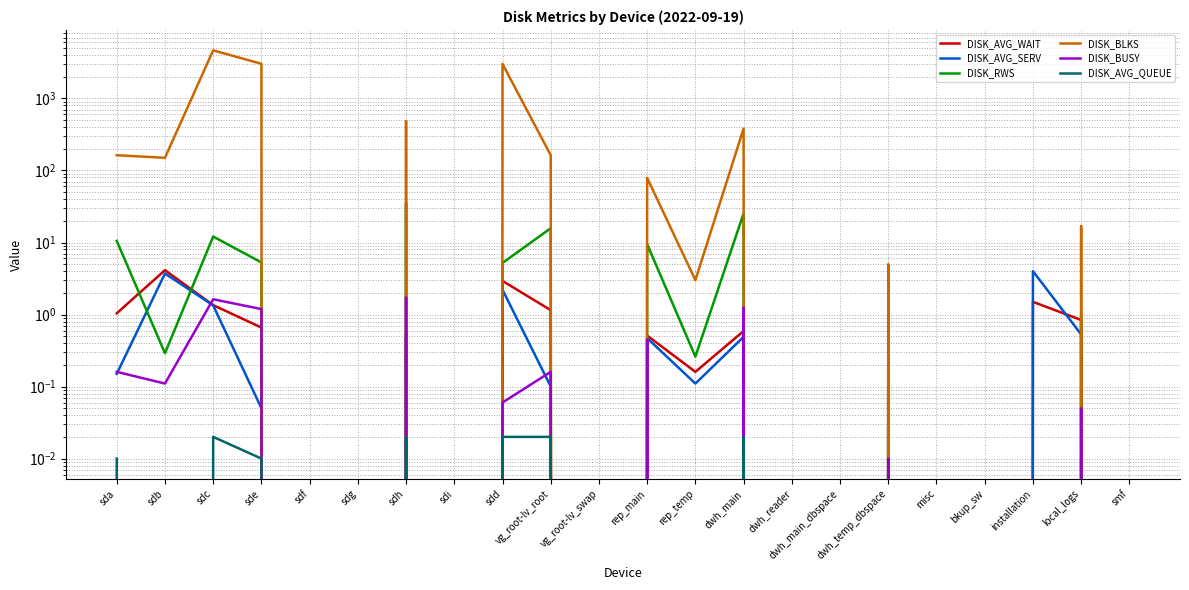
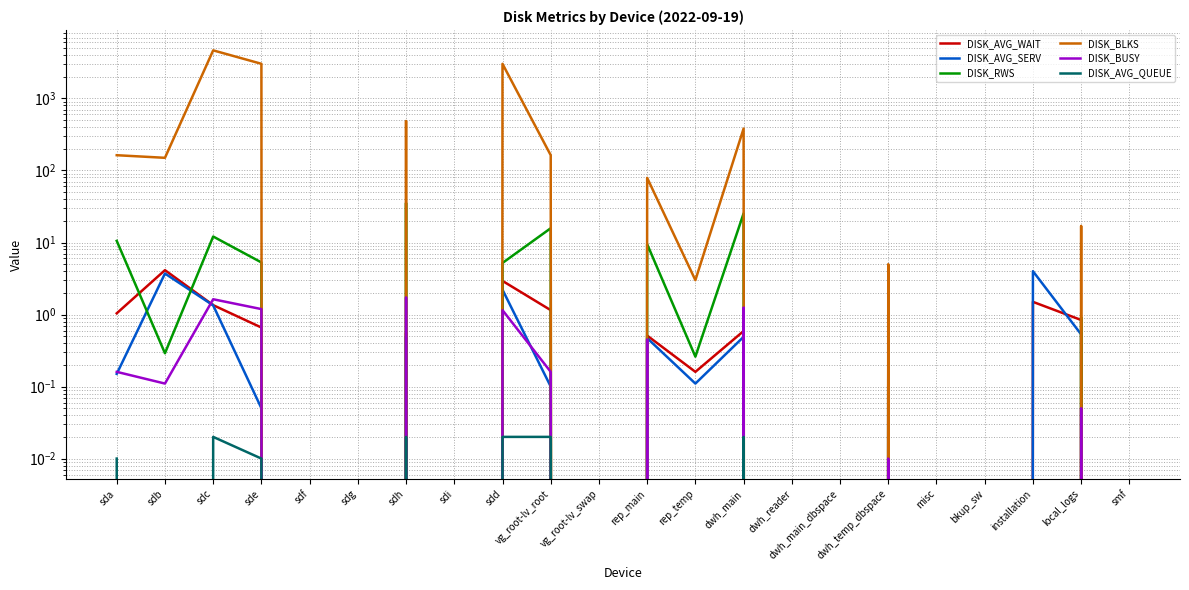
DISK_BUSY, sdd: 0.06 -> 1.2
